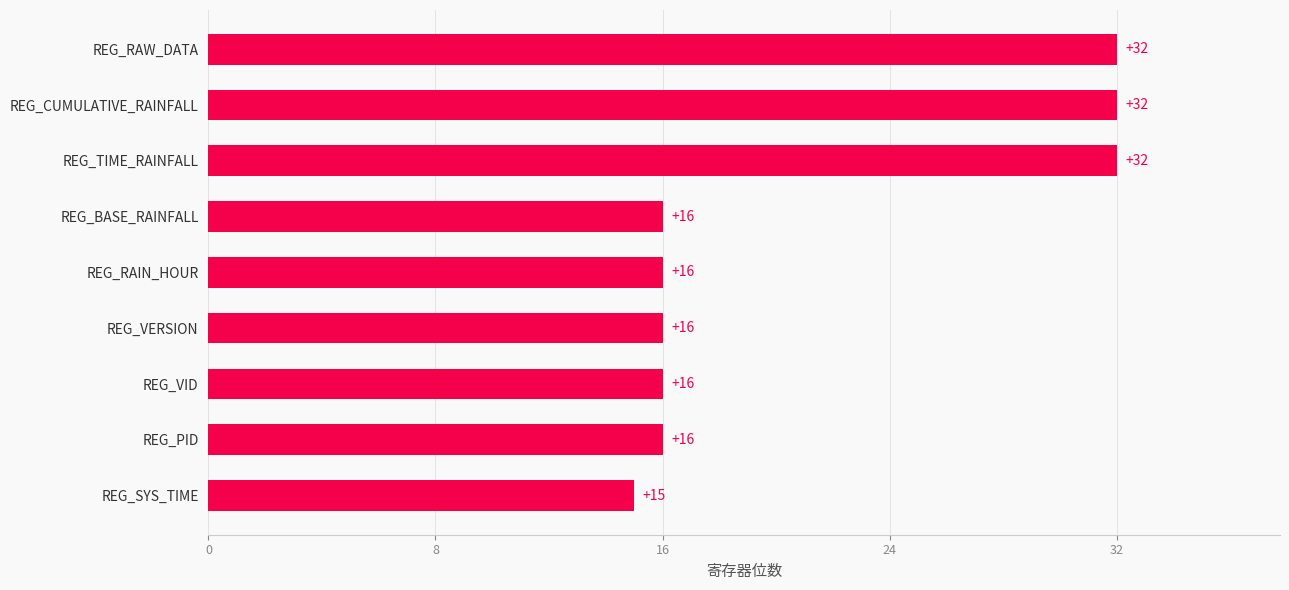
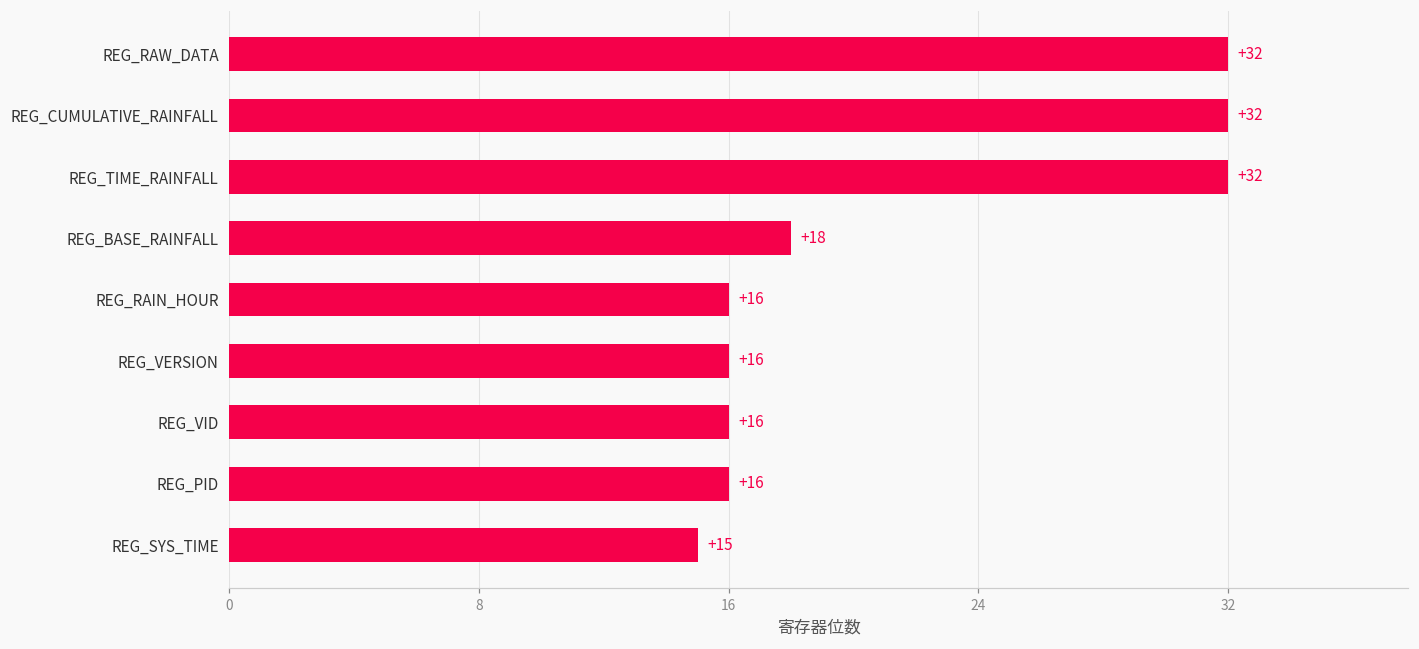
REG_BASE_RAINFALL: +16 -> +18
